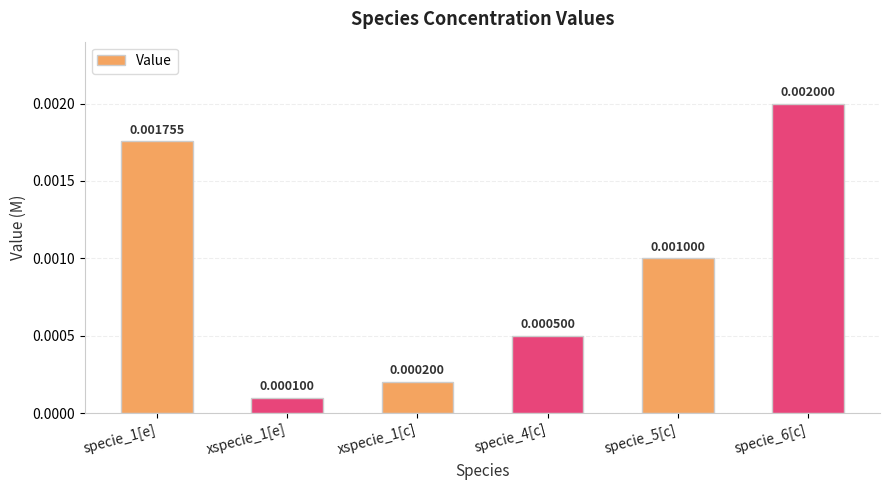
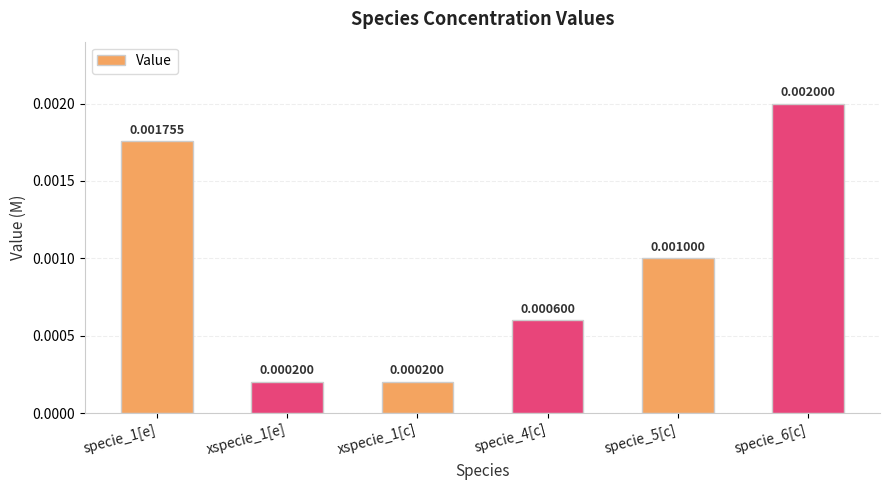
xspecie_1[e]: 0.000100 -> 0.000200
specie_4[c]: 0.000500 -> 0.000600
